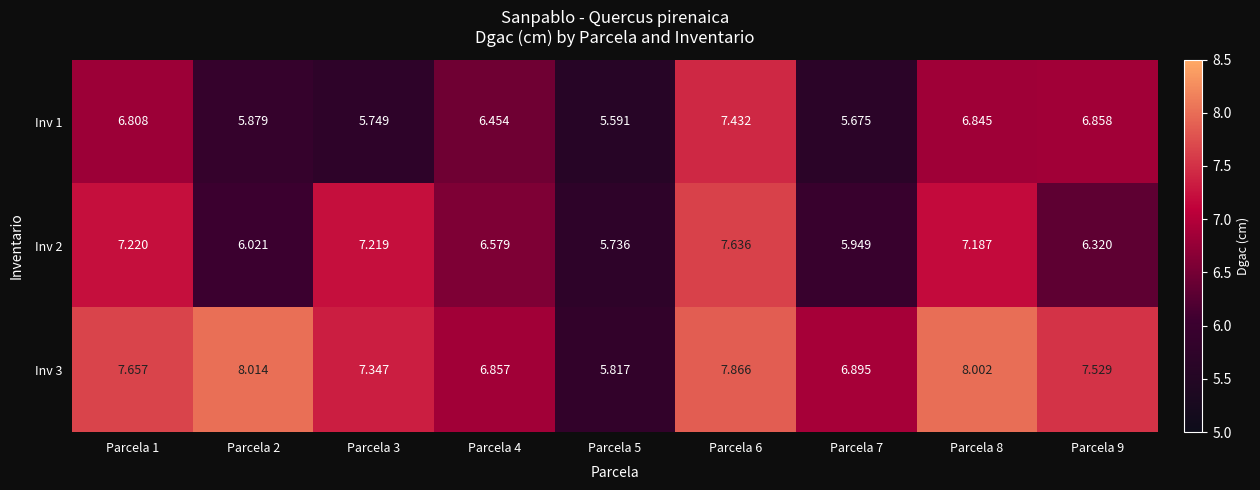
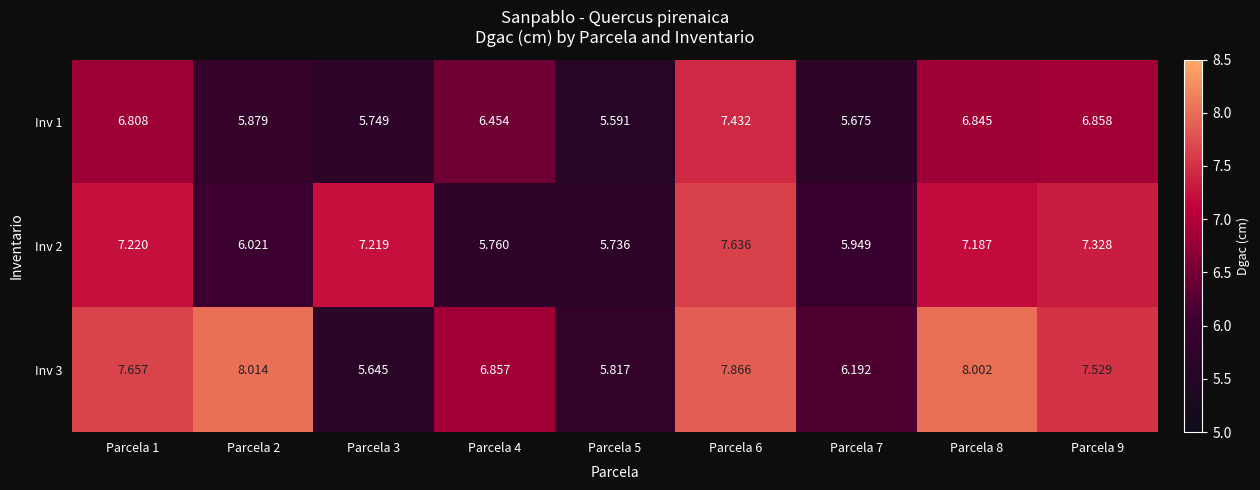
Inv 2, Parcela 4: 6.579 -> 5.760
Inv 2, Parcela 9: 6.320 -> 7.328
Inv 3, Parcela 3: 7.347 -> 5.645
Inv 3, Parcela 7: 6.895 -> 6.192
